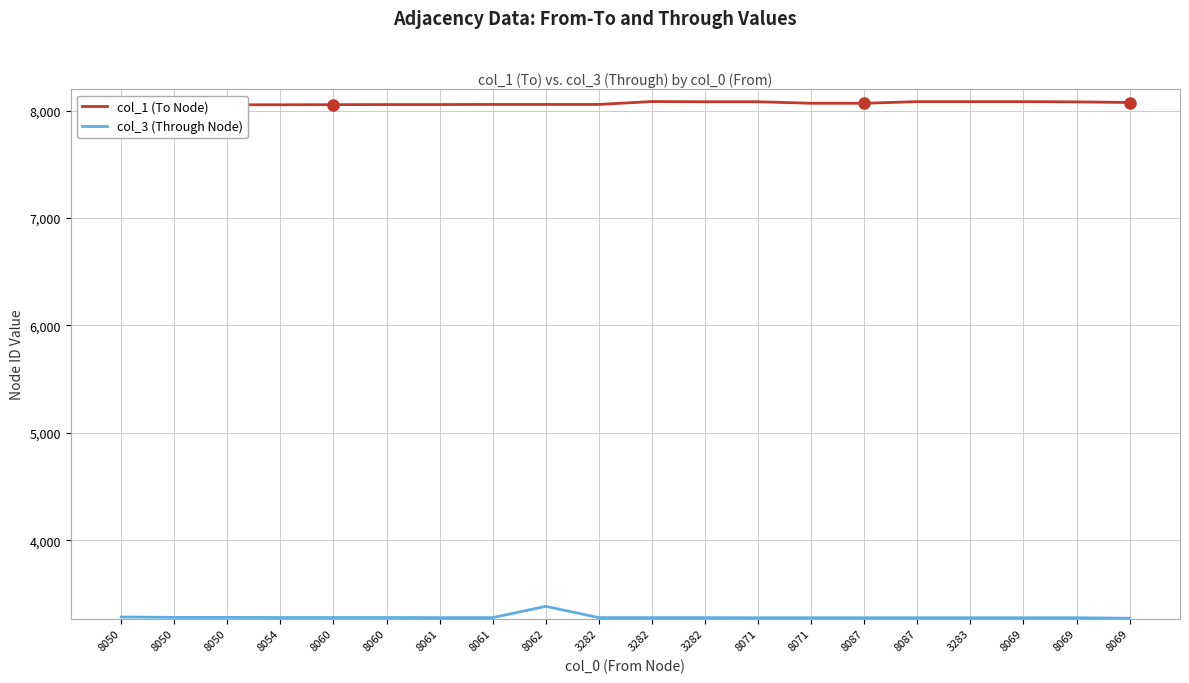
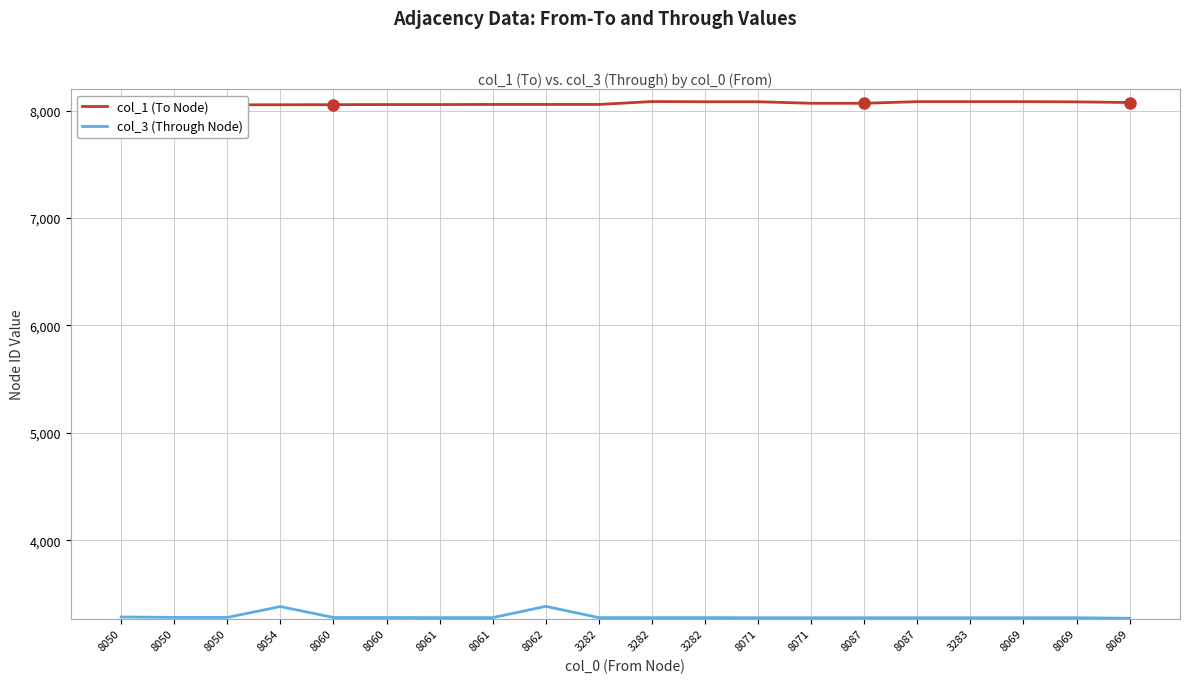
col_3 (Through Node), 8054: 3,280 -> 3,380
